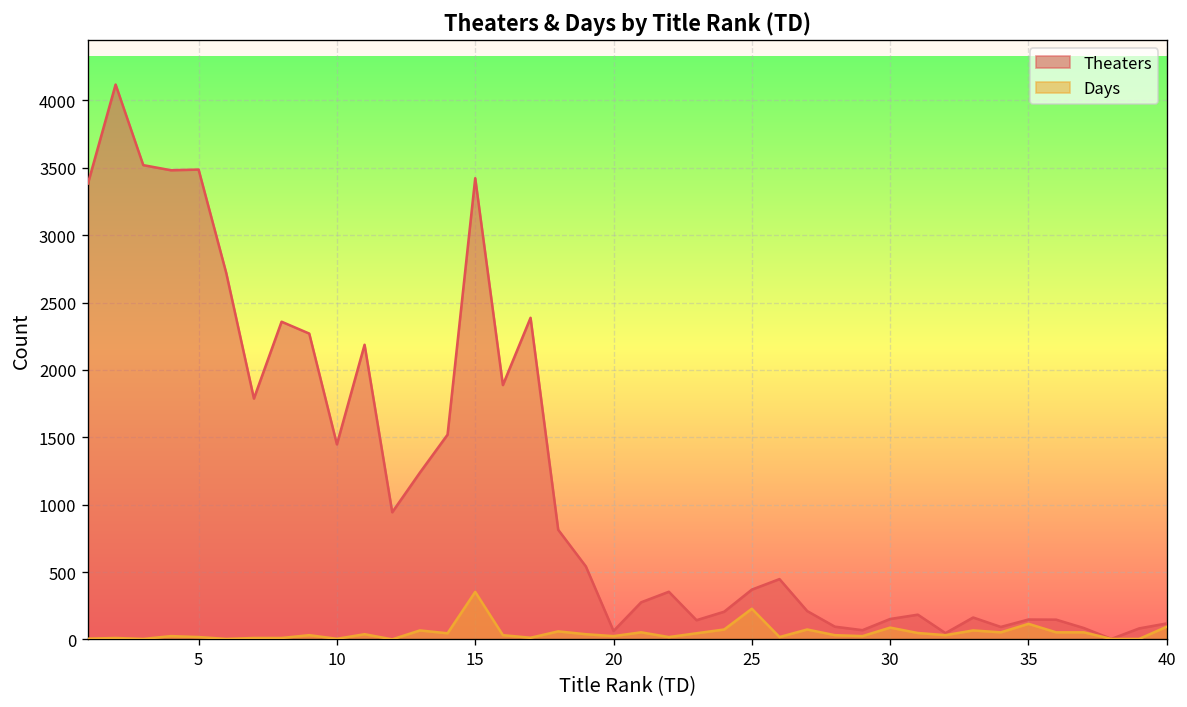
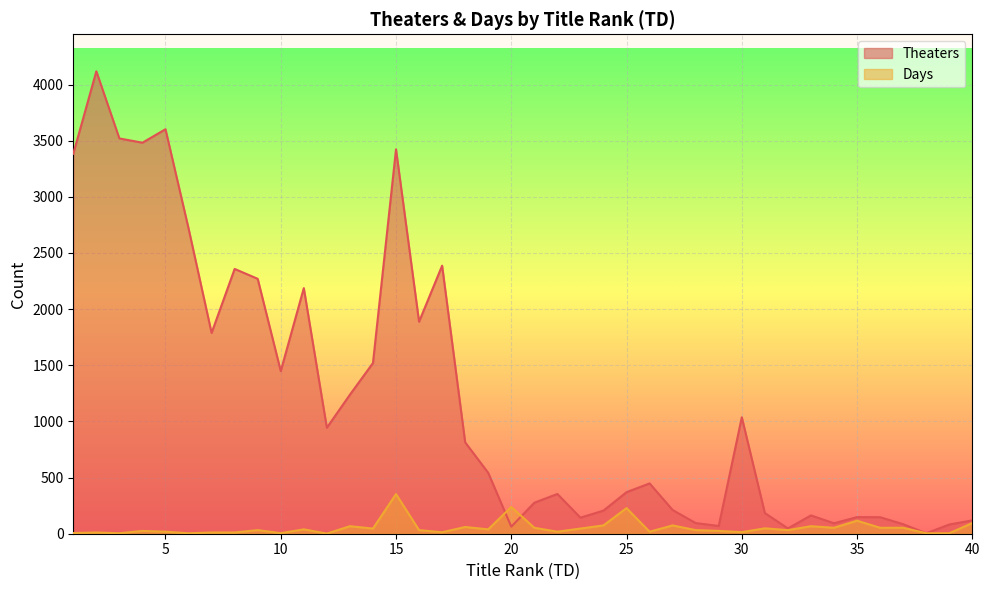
Theaters, 5: 3490 -> 3600
Days, 20: 30 -> 240
Theaters, 30: 150 -> 1040
Days, 30: 90 -> 10
